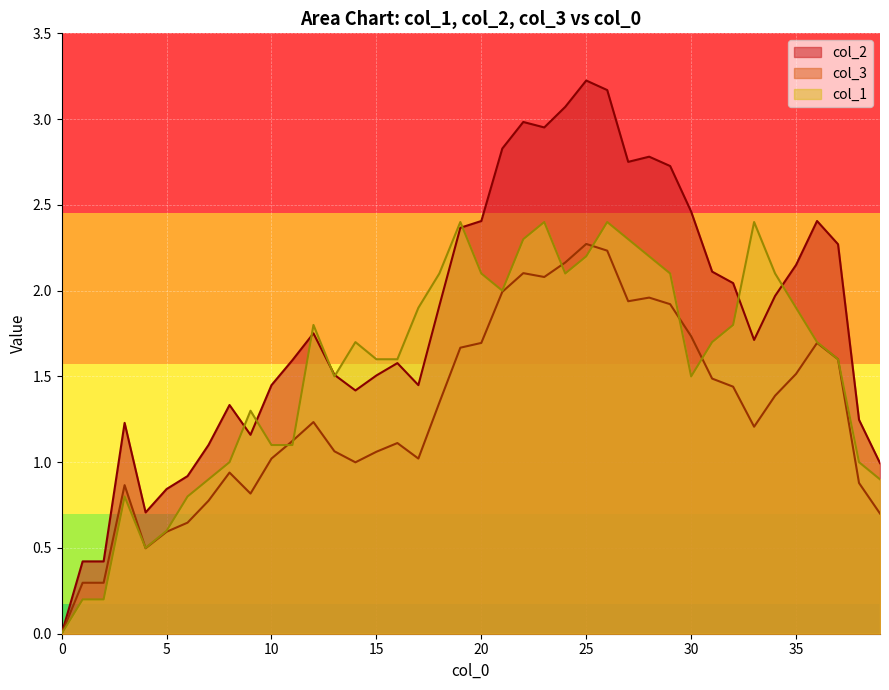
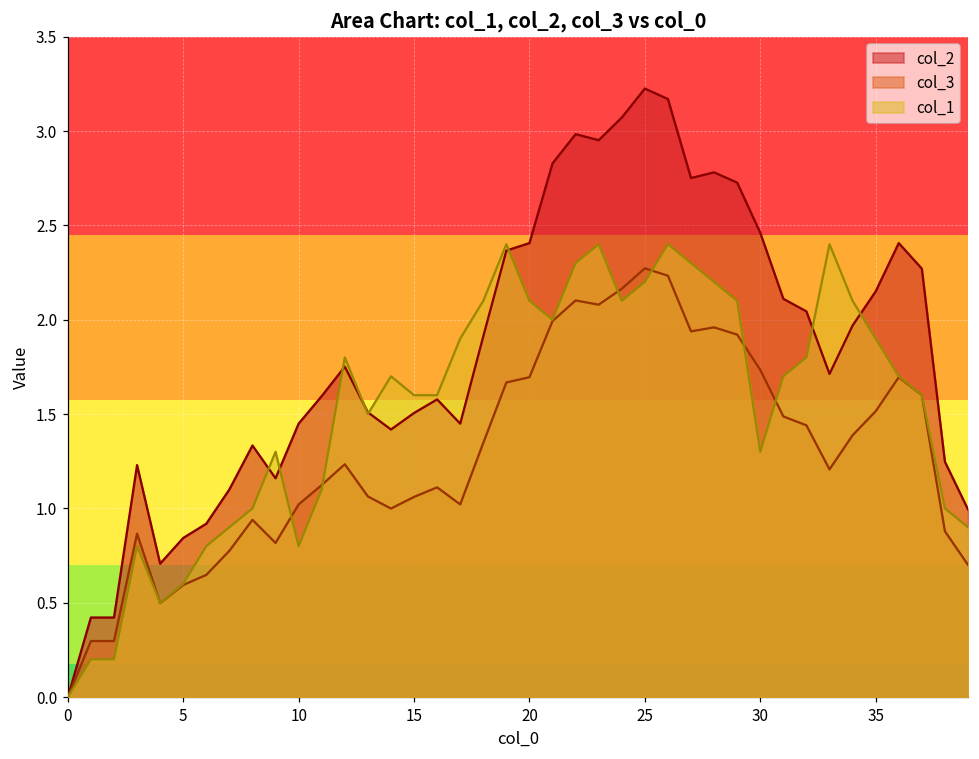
col_1, 10: 1.1 -> 0.8
col_1, 30: 1.5 -> 1.3
